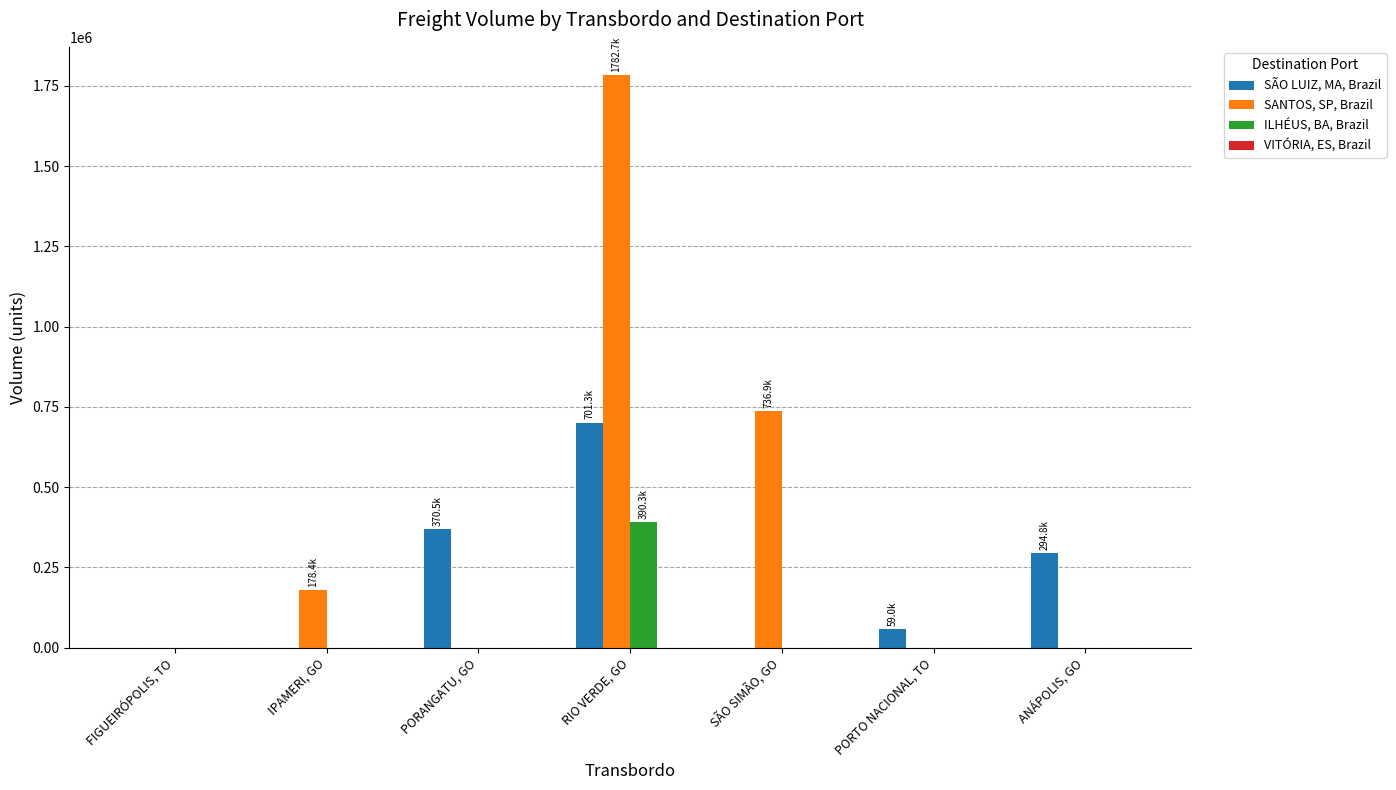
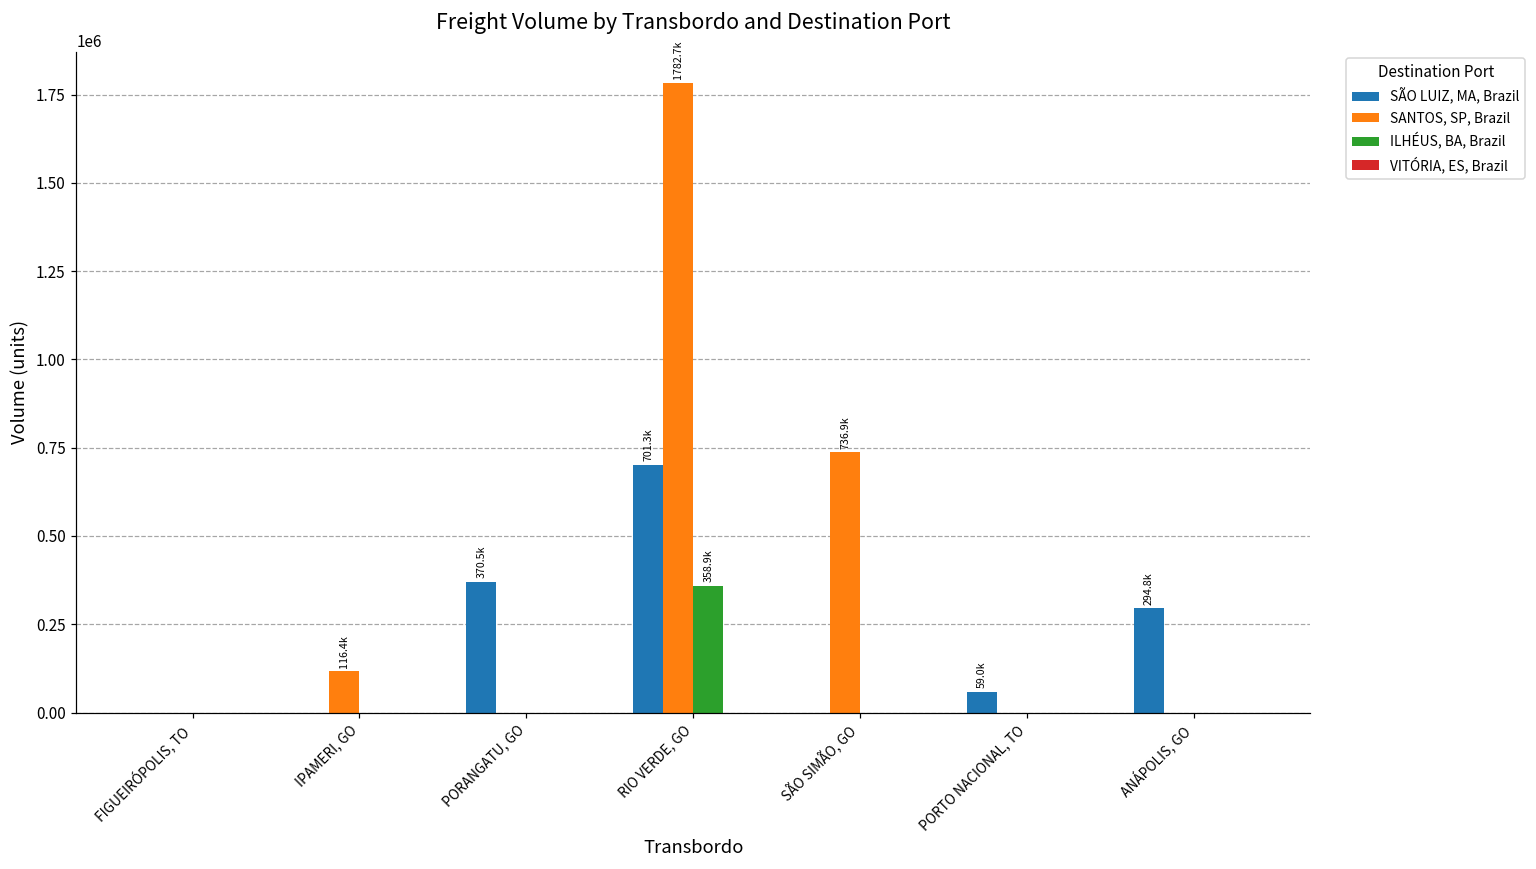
SANTOS, SP, Brazil, IPAMERI, GO: 178.4k -> 116.4k
ILHÉUS, BA, Brazil, RIO VERDE, GO: 390.3k -> 358.9k
